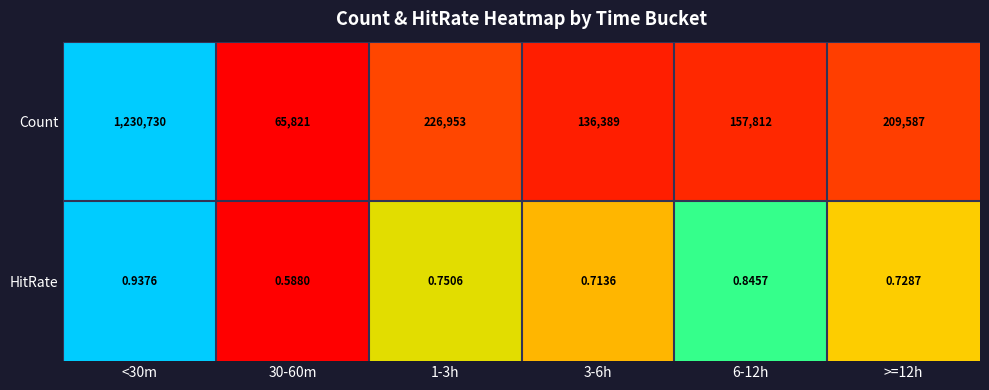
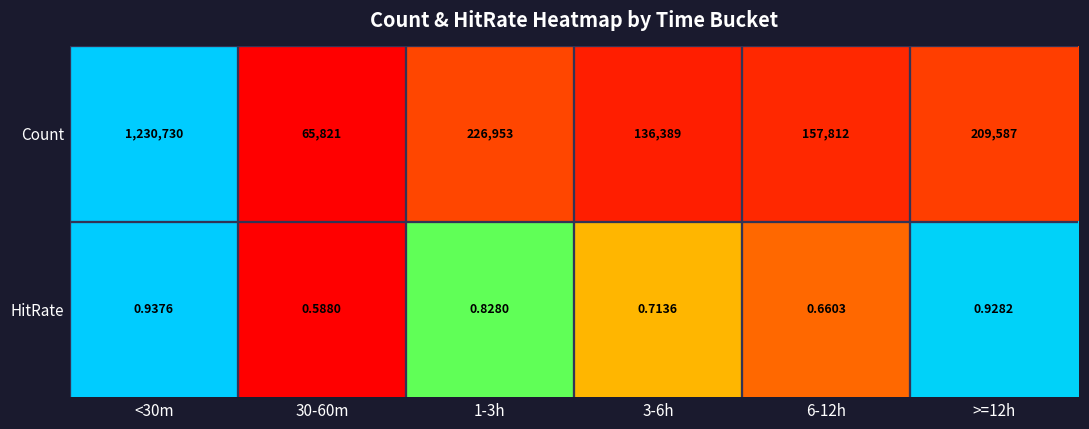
HitRate, 1-3h: 0.7506 -> 0.8280
HitRate, 6-12h: 0.8457 -> 0.6603
HitRate, >=12h: 0.7287 -> 0.9282
